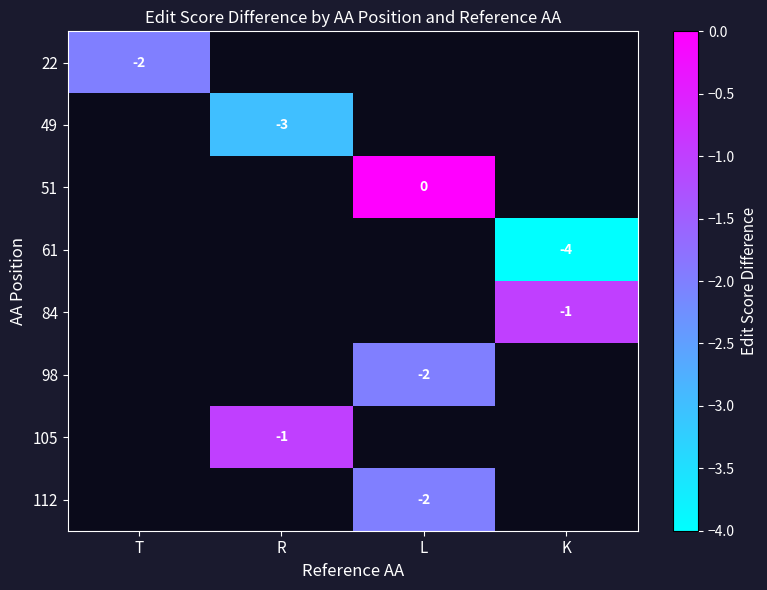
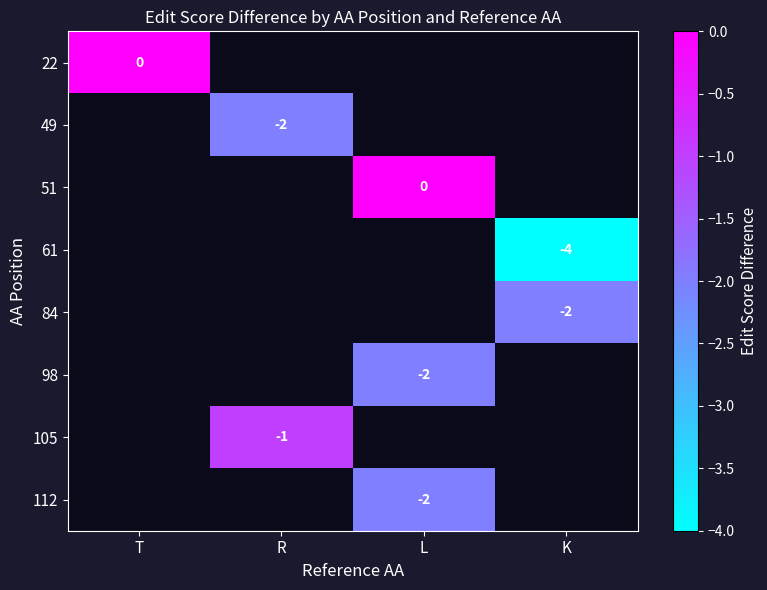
22, T: -2 -> 0
49, R: -3 -> -2
84, K: -1 -> -2
